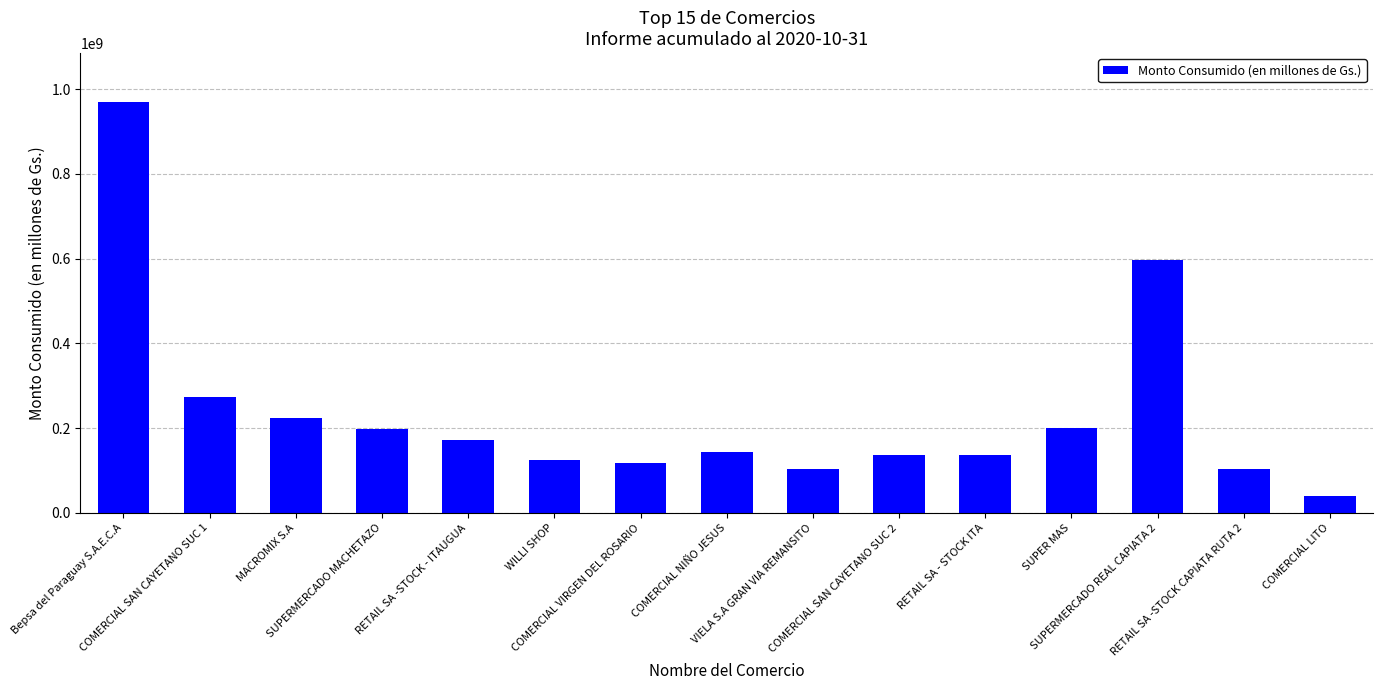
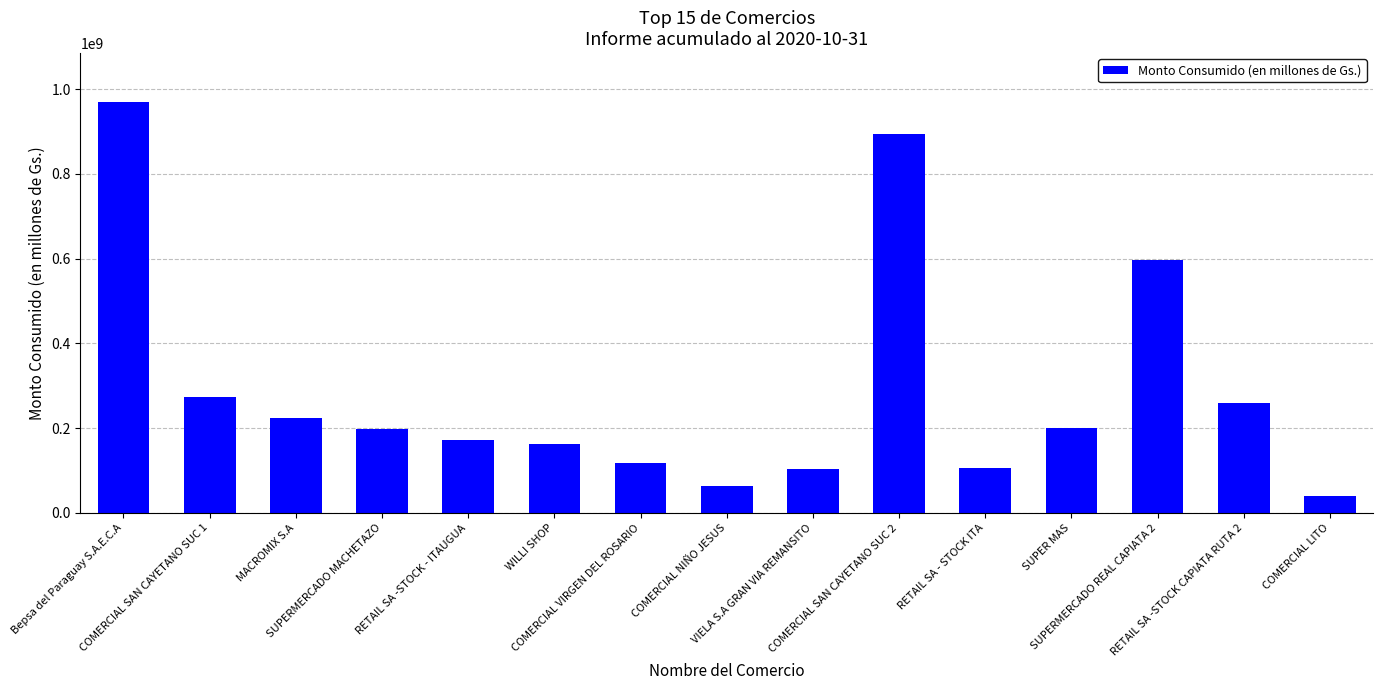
WILLI SHOP: 130000000 -> 160000000
COMERCIAL NIÑO JESUS: 140000000 -> 60000000
COMERCIAL SAN CAYETANO SUC 2: 140000000 -> 900000000
RETAIL SA - STOCK ITA: 140000000 -> 110000000
RETAIL SA -STOCK CAPIATA RUTA 2: 100000000 -> 260000000
